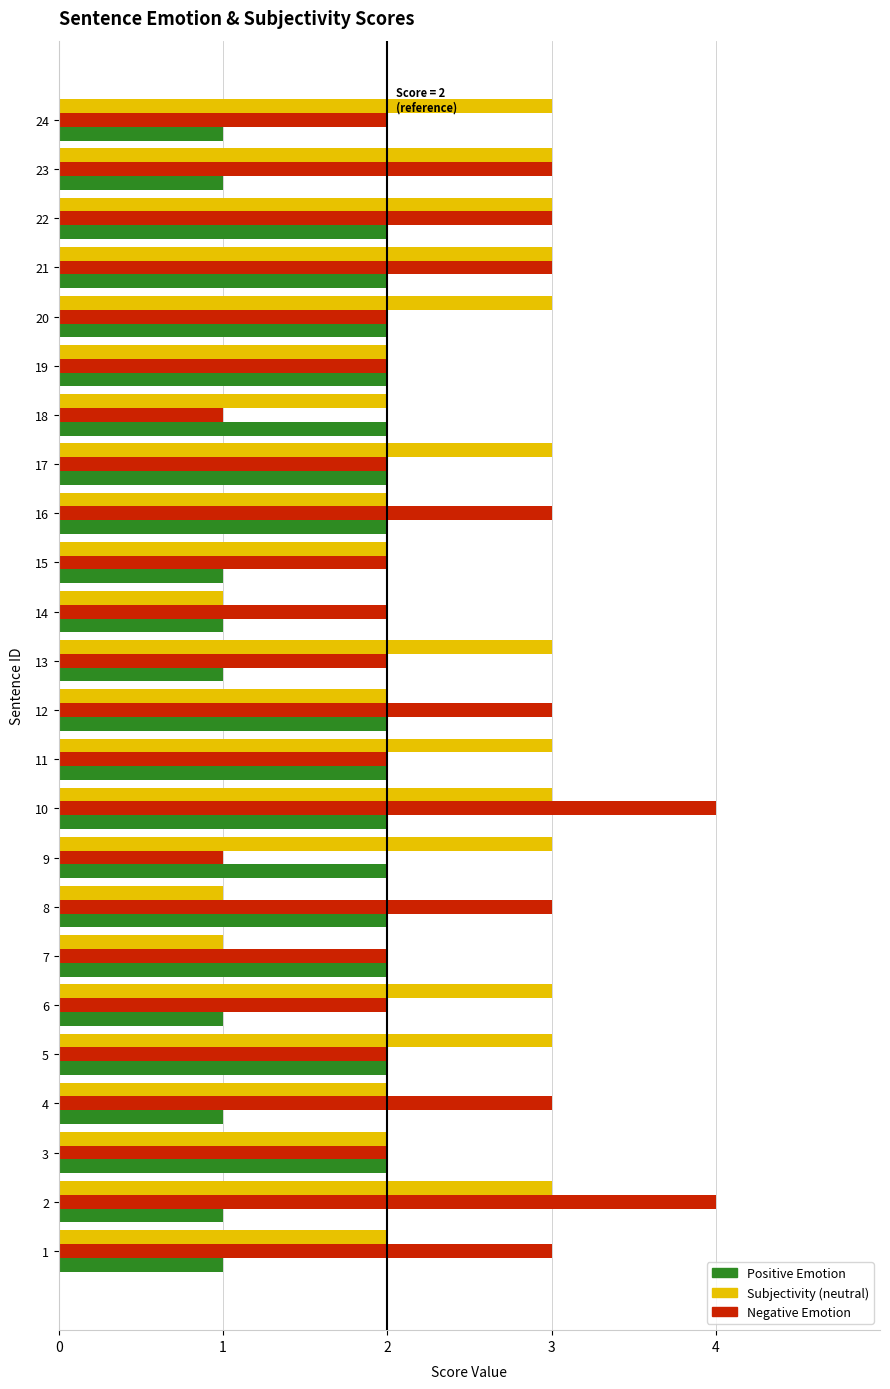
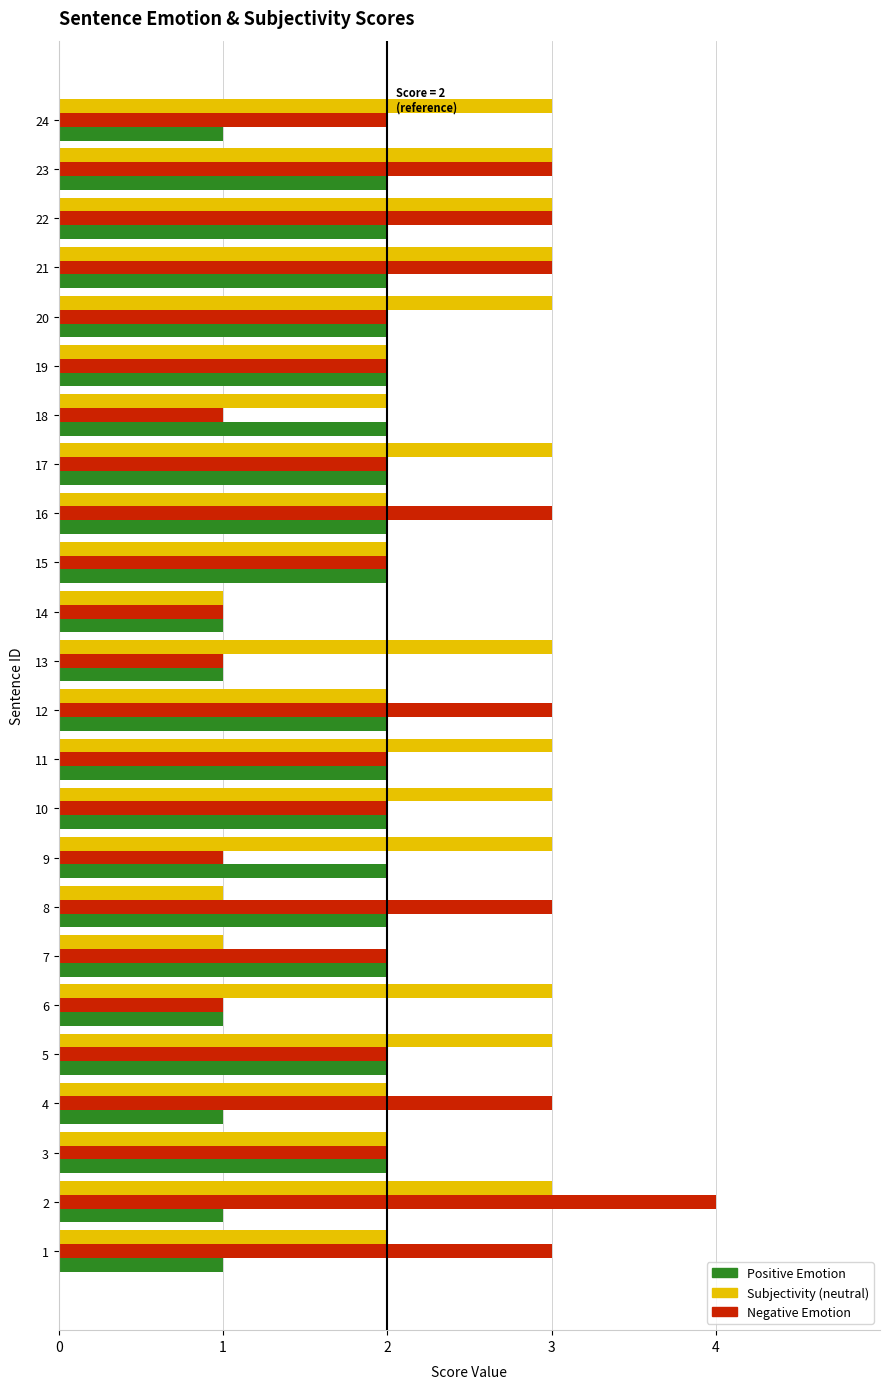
Positive Emotion, 23: 1 -> 2
Positive Emotion, 15: 1 -> 2
Negative Emotion, 14: 2 -> 1
Negative Emotion, 13: 2 -> 1
Negative Emotion, 10: 4 -> 2
Negative Emotion, 6: 2 -> 1
